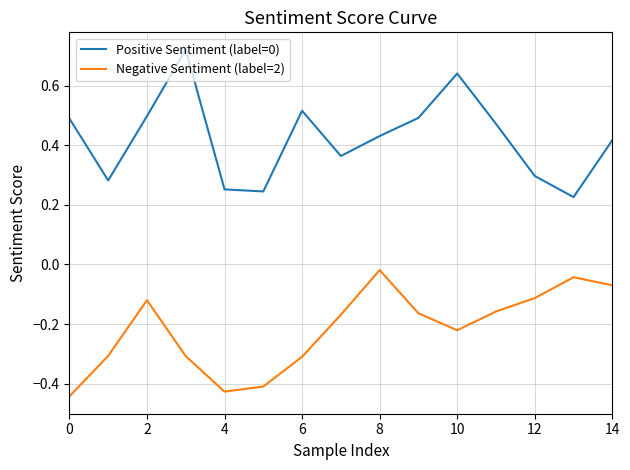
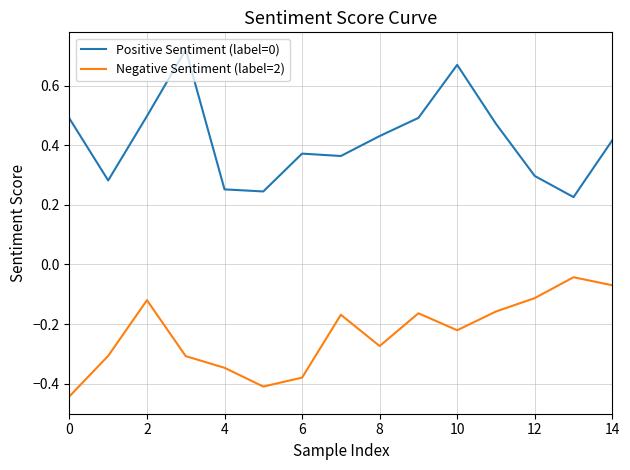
Negative Sentiment (label=2), 4: -0.43 -> -0.35
Positive Sentiment (label=0), 6: 0.52 -> 0.37
Negative Sentiment (label=2), 6: -0.31 -> -0.38
Negative Sentiment (label=2), 8: -0.02 -> -0.27
Positive Sentiment (label=0), 10: 0.64 -> 0.67
